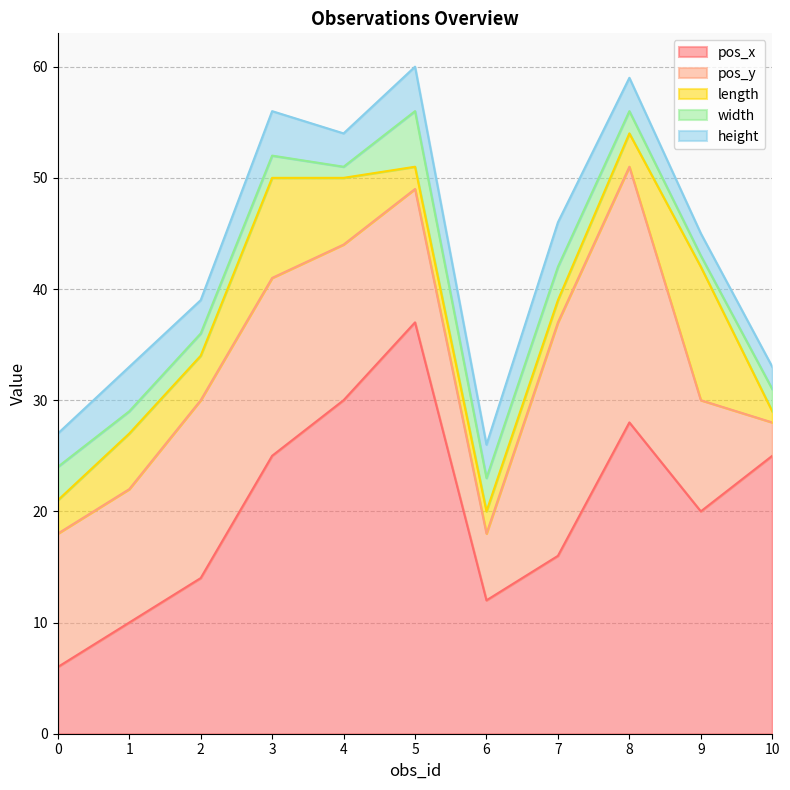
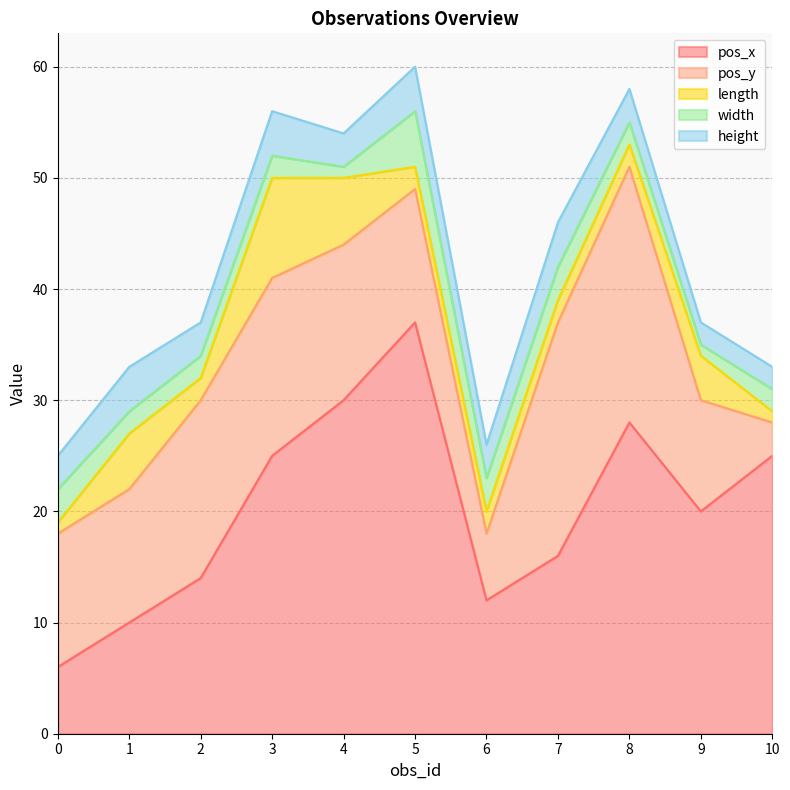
length, 0: 3 -> 1
length, 2: 4 -> 2
length, 8: 3 -> 2
length, 9: 12 -> 4
